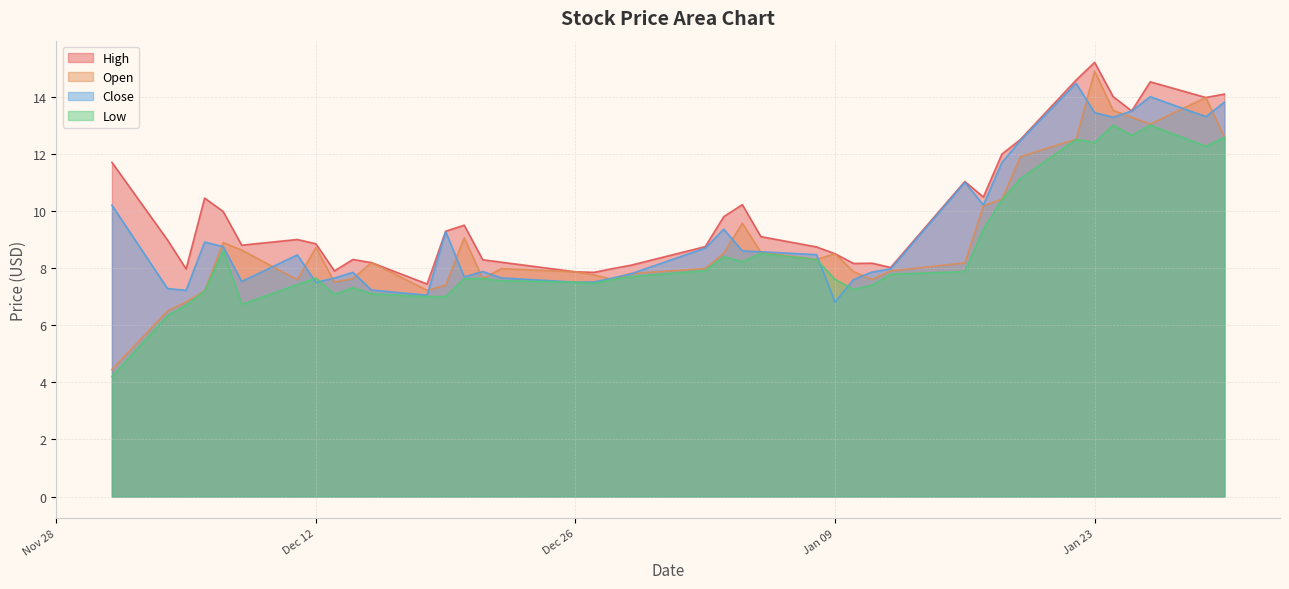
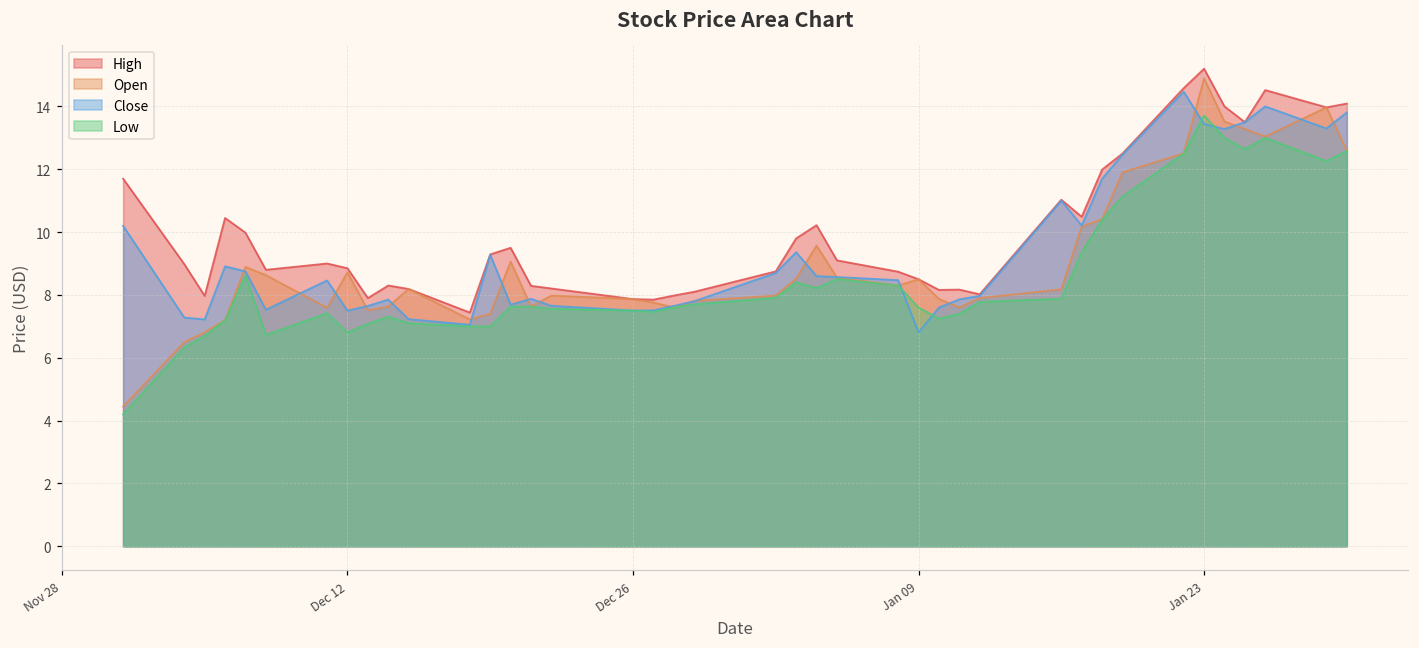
Low, Dec 12: 7.7 -> 6.8
Low, Jan 23: 12.4 -> 13.7
